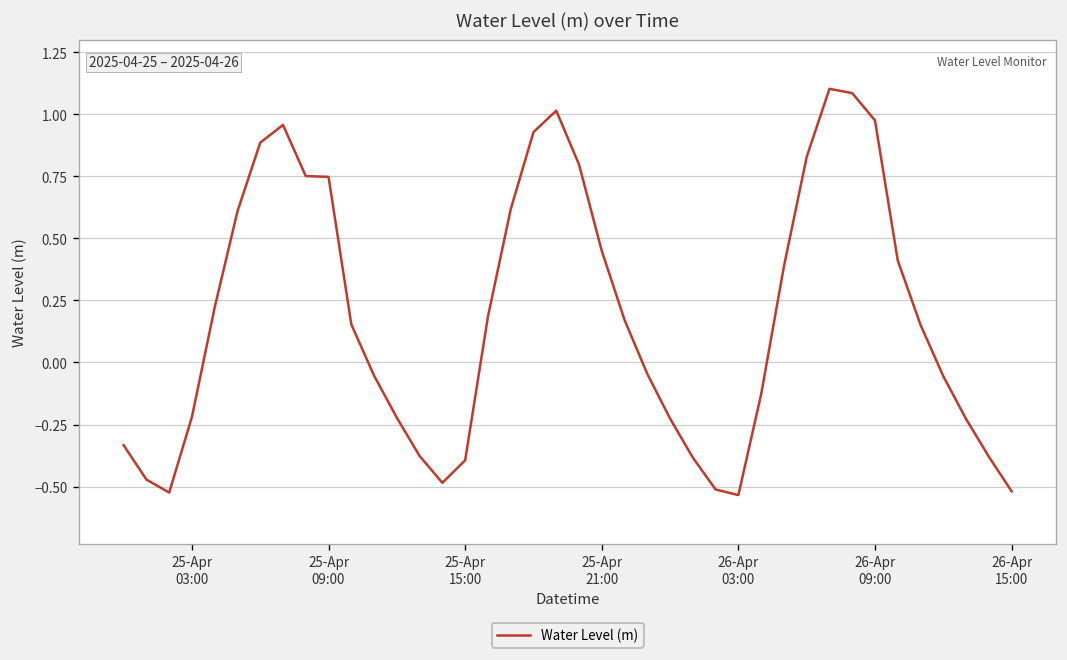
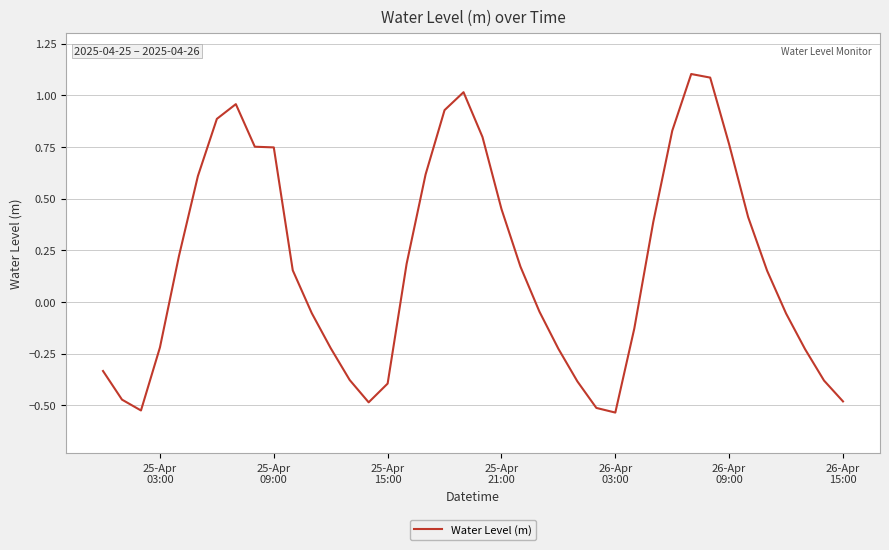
26-Apr 09:00: 0.98 -> 0.76
26-Apr 15:00: -0.52 -> -0.48
